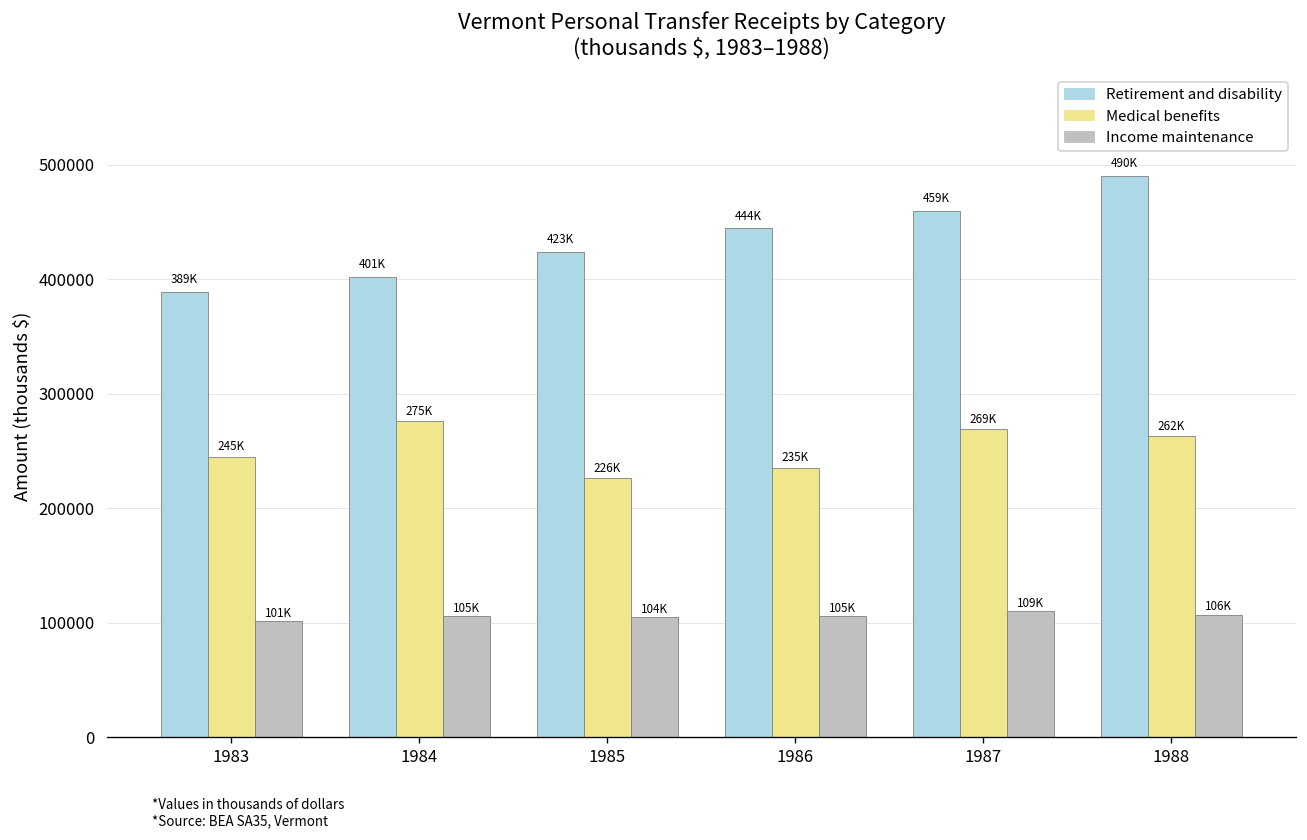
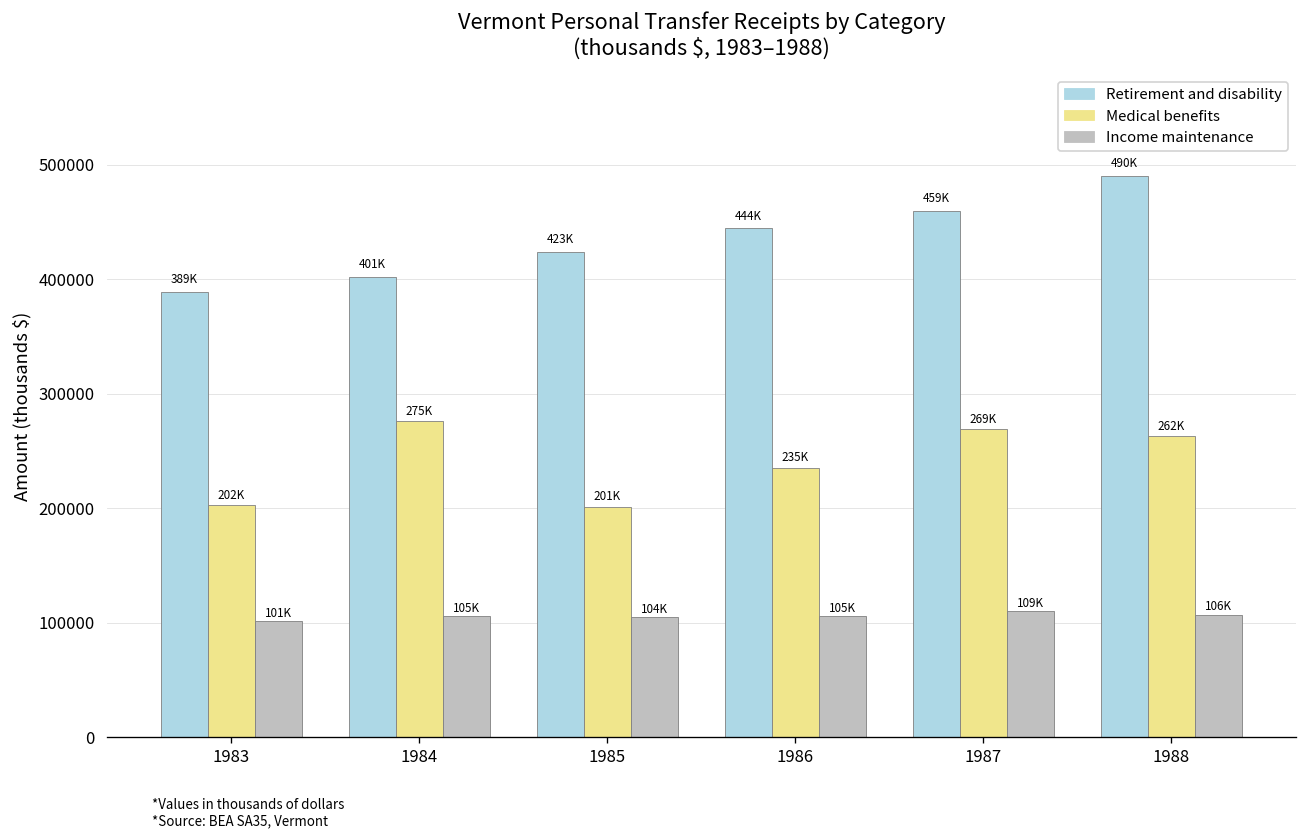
Medical benefits, 1983: 245K -> 202K
Medical benefits, 1985: 226K -> 201K
